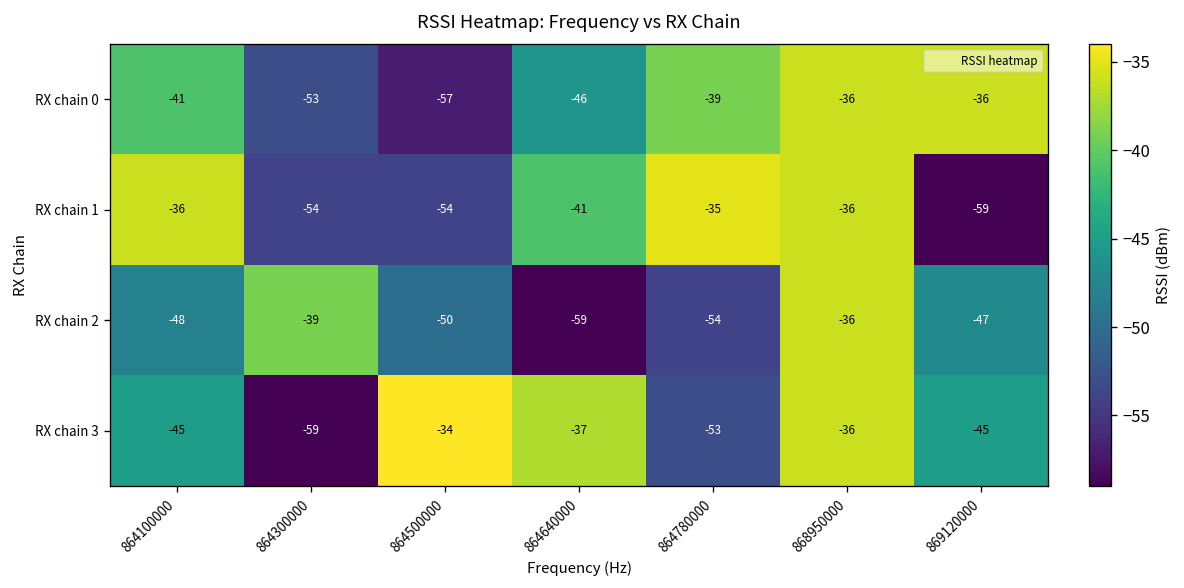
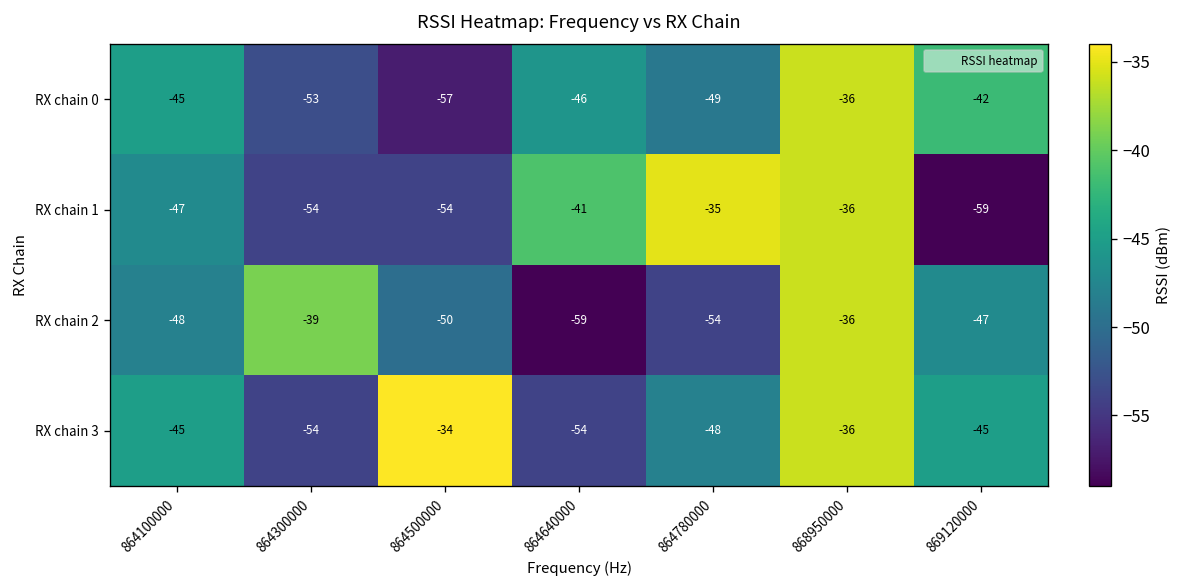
RX chain 0, 864100000: -41 -> -45
RX chain 0, 864780000: -39 -> -49
RX chain 0, 869120000: -36 -> -42
RX chain 1, 864100000: -36 -> -47
RX chain 3, 864300000: -59 -> -54
RX chain 3, 864640000: -37 -> -54
RX chain 3, 864780000: -53 -> -48
